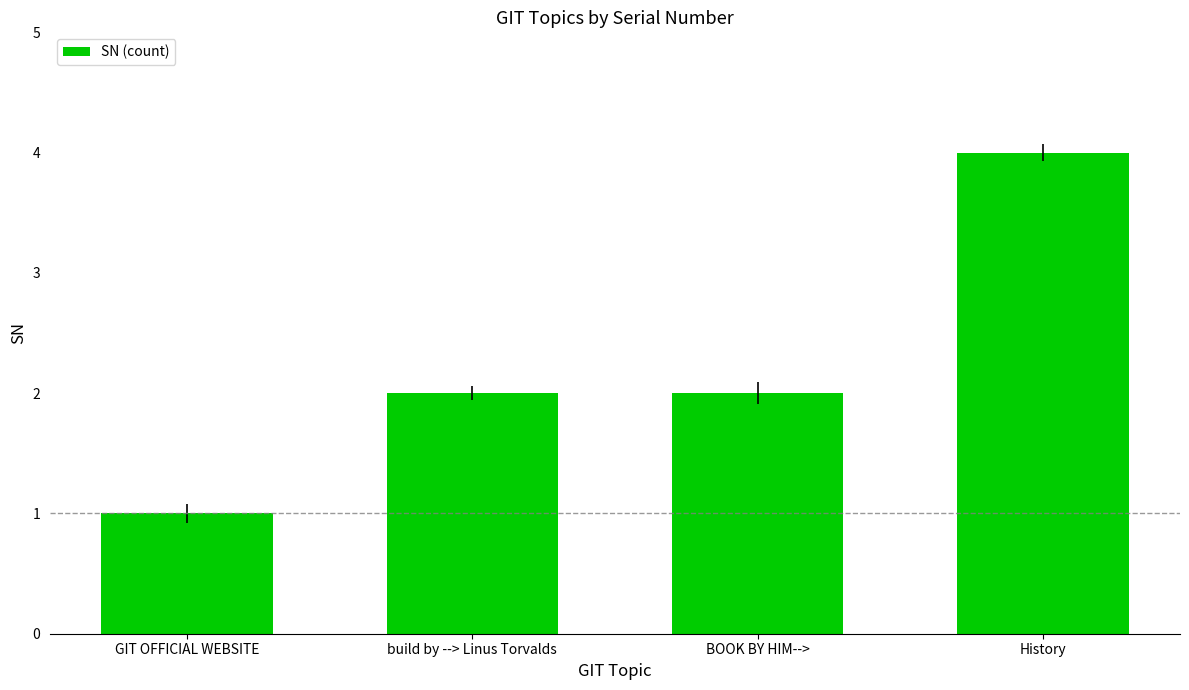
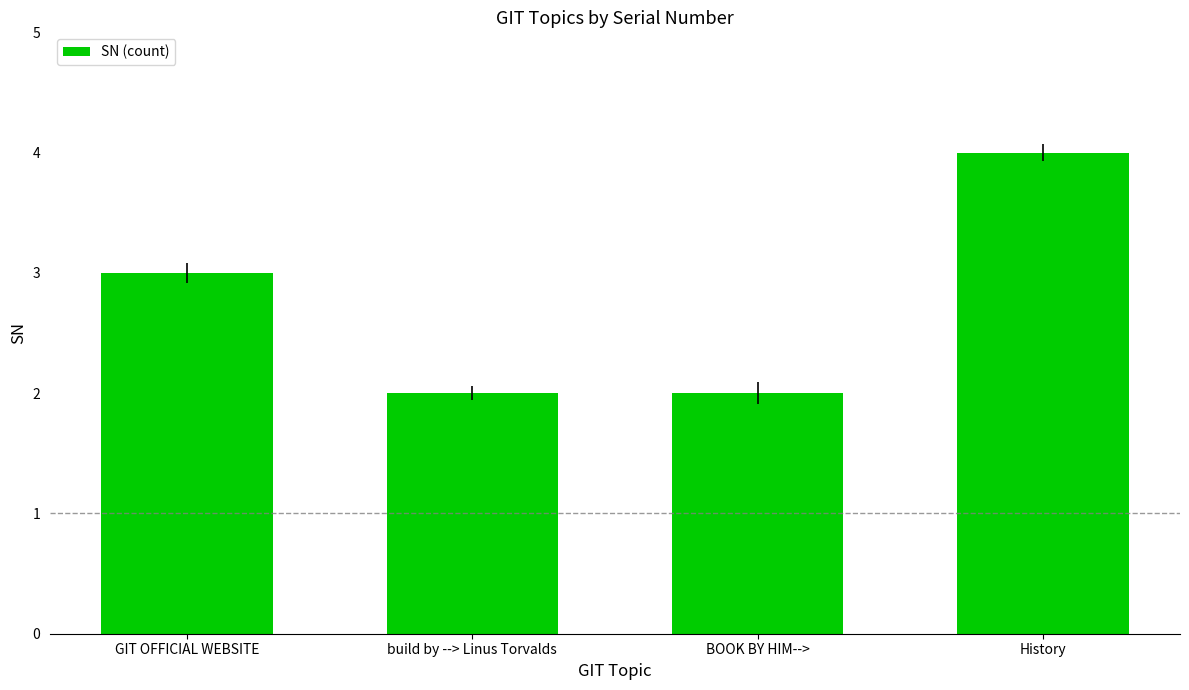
GIT OFFICIAL WEBSITE: 1 -> 3
